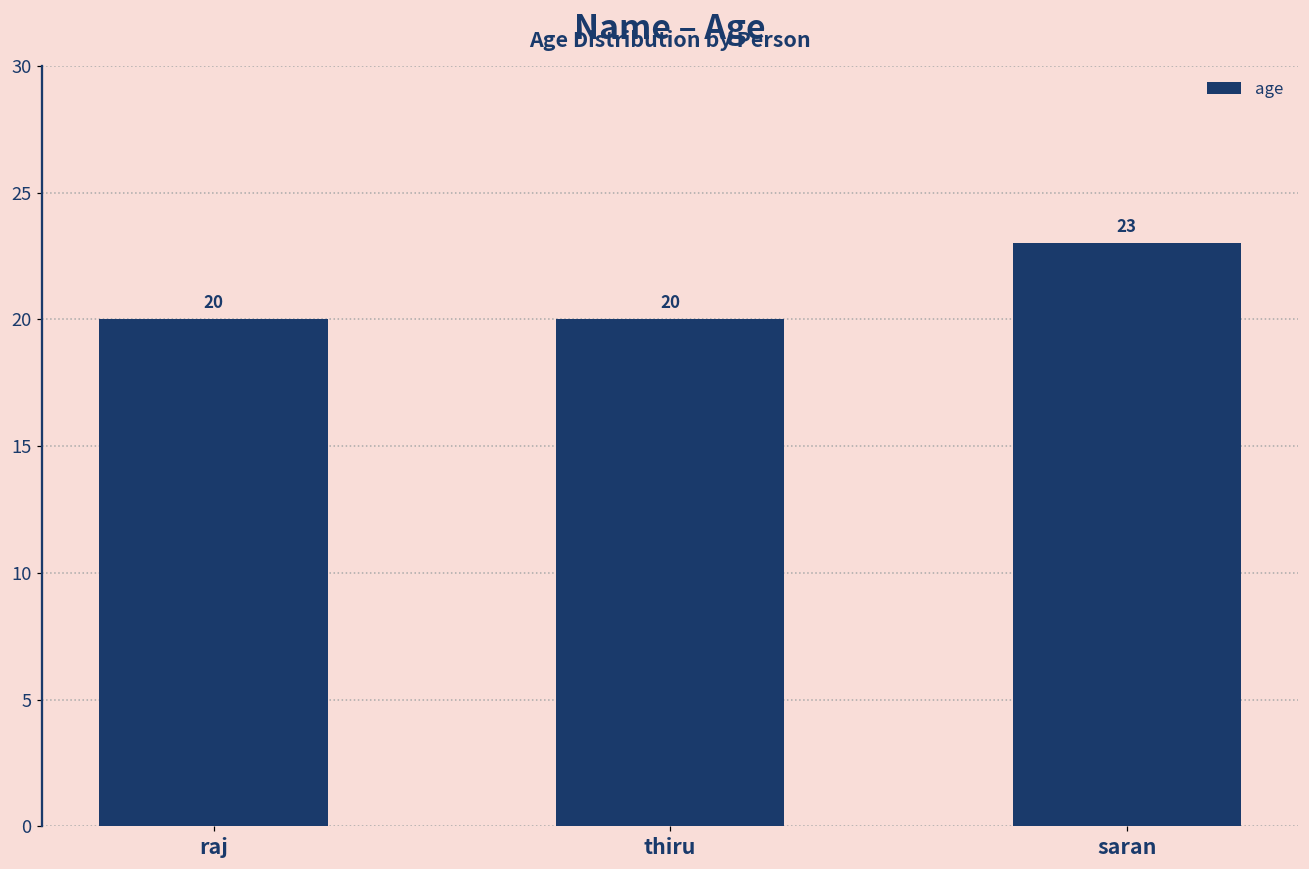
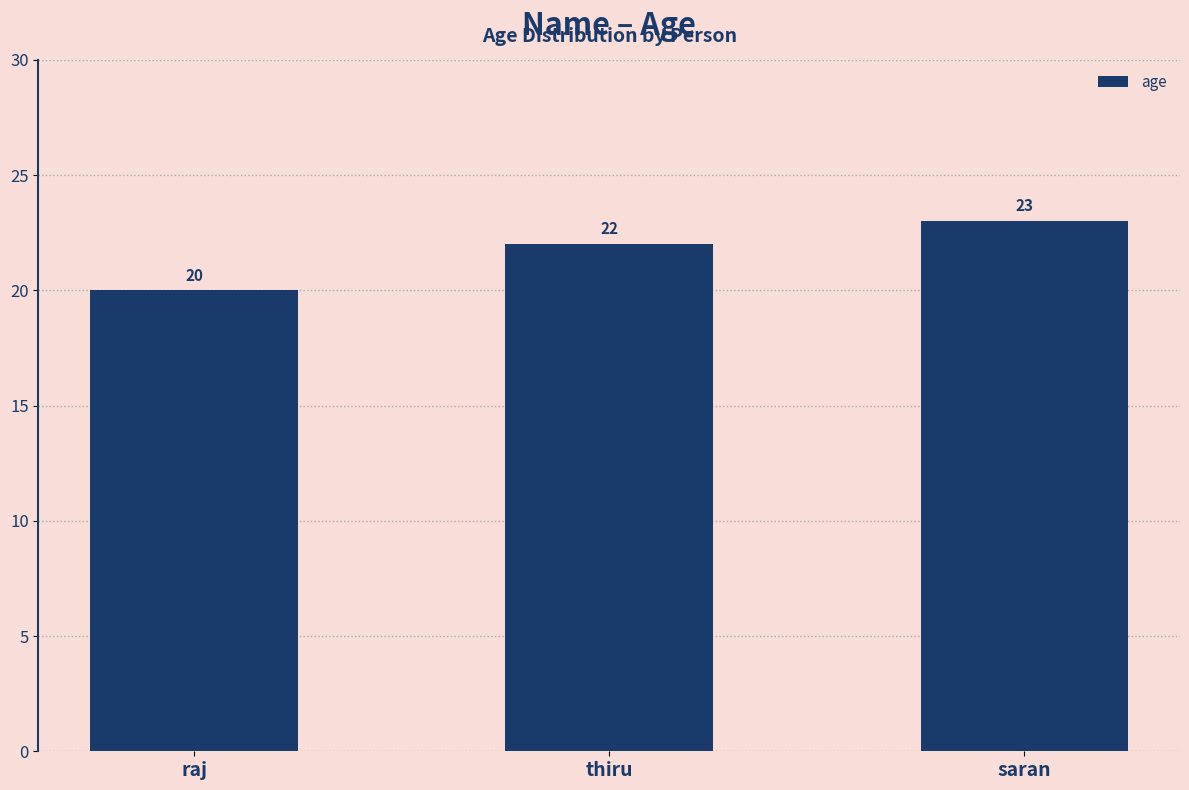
thiru: 20 -> 22
